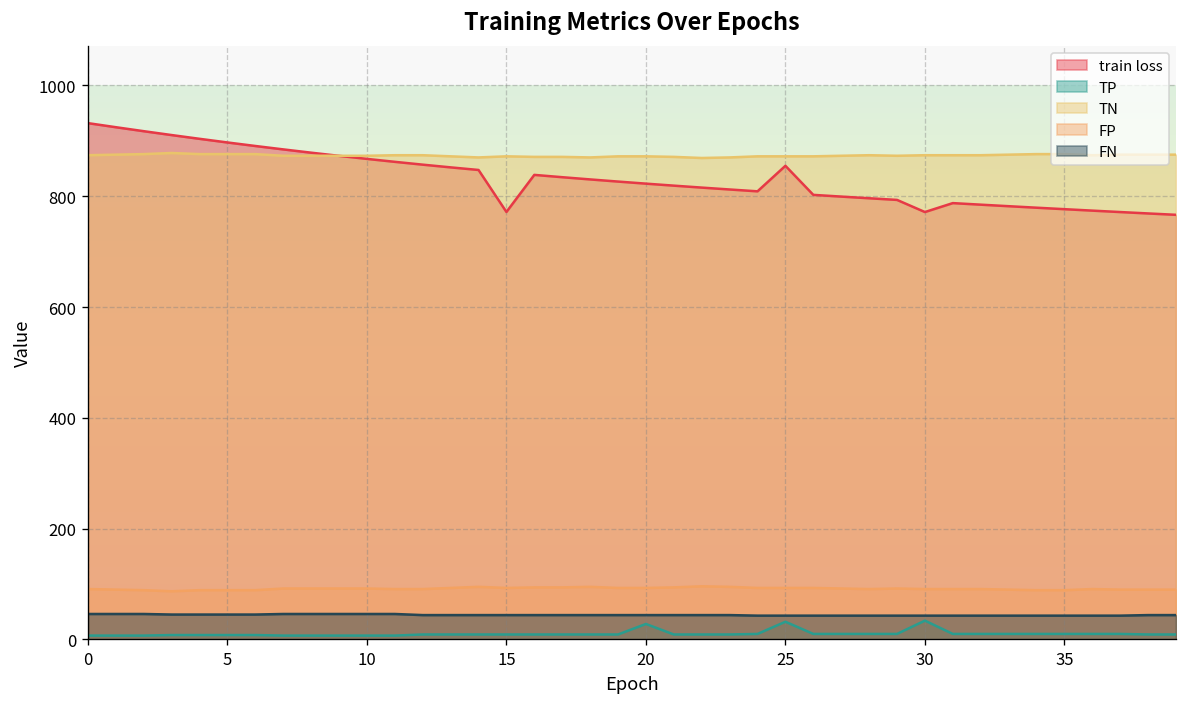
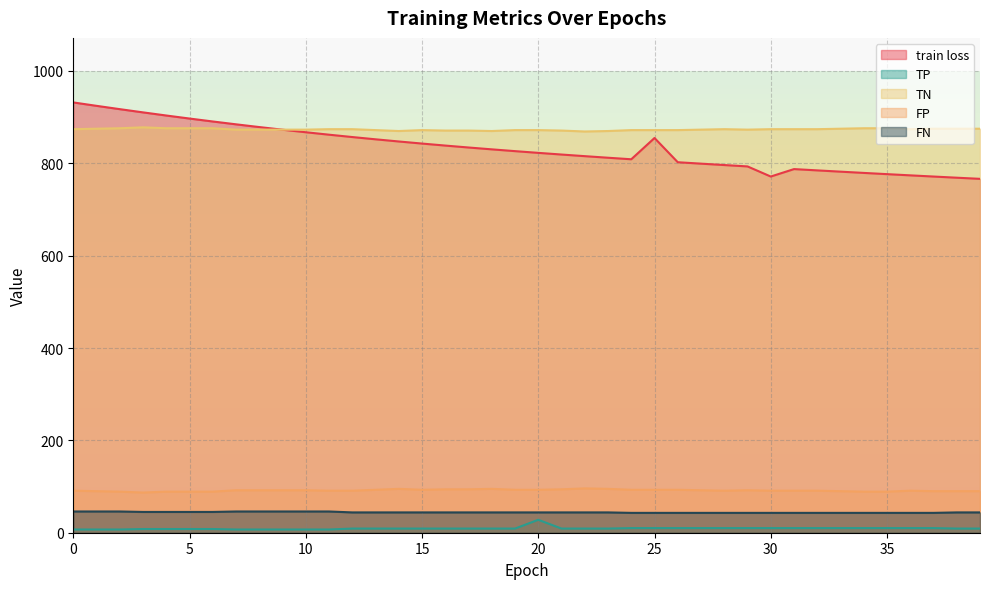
train loss, 15: 770 -> 840
TP, 25: 30 -> 10
TP, 30: 30 -> 10
